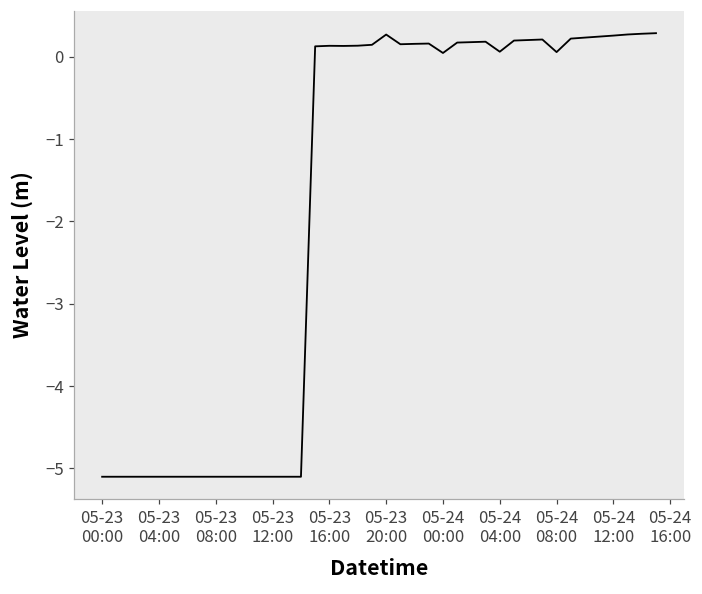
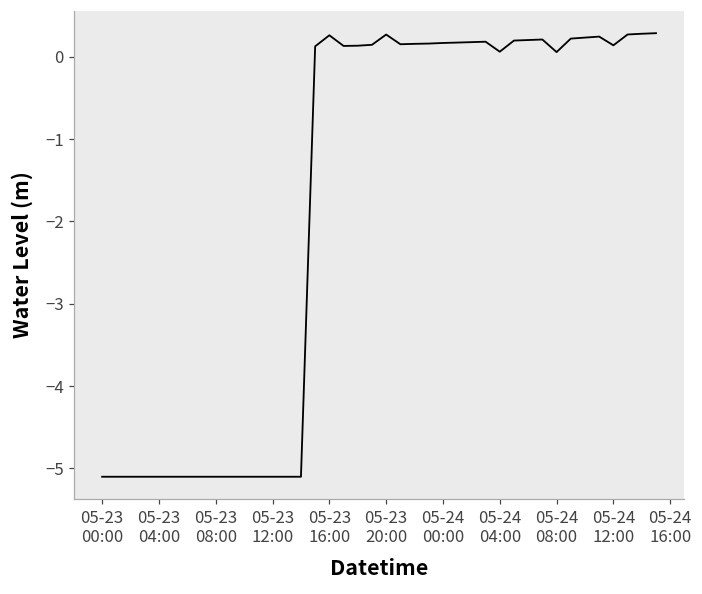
05-23 16:00: 0.1 -> 0.3
05-24 00:00: 0.0 -> 0.2
05-24 12:00: 0.3 -> 0.1
